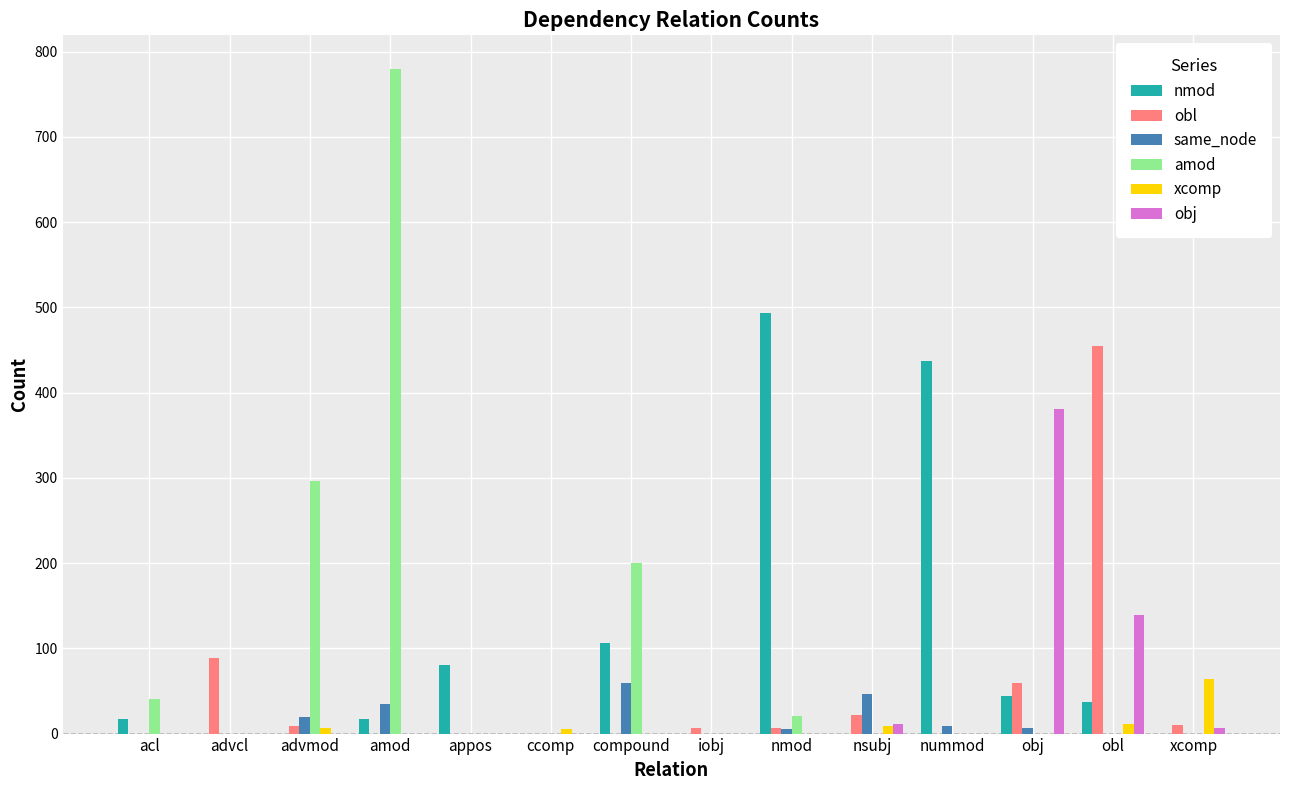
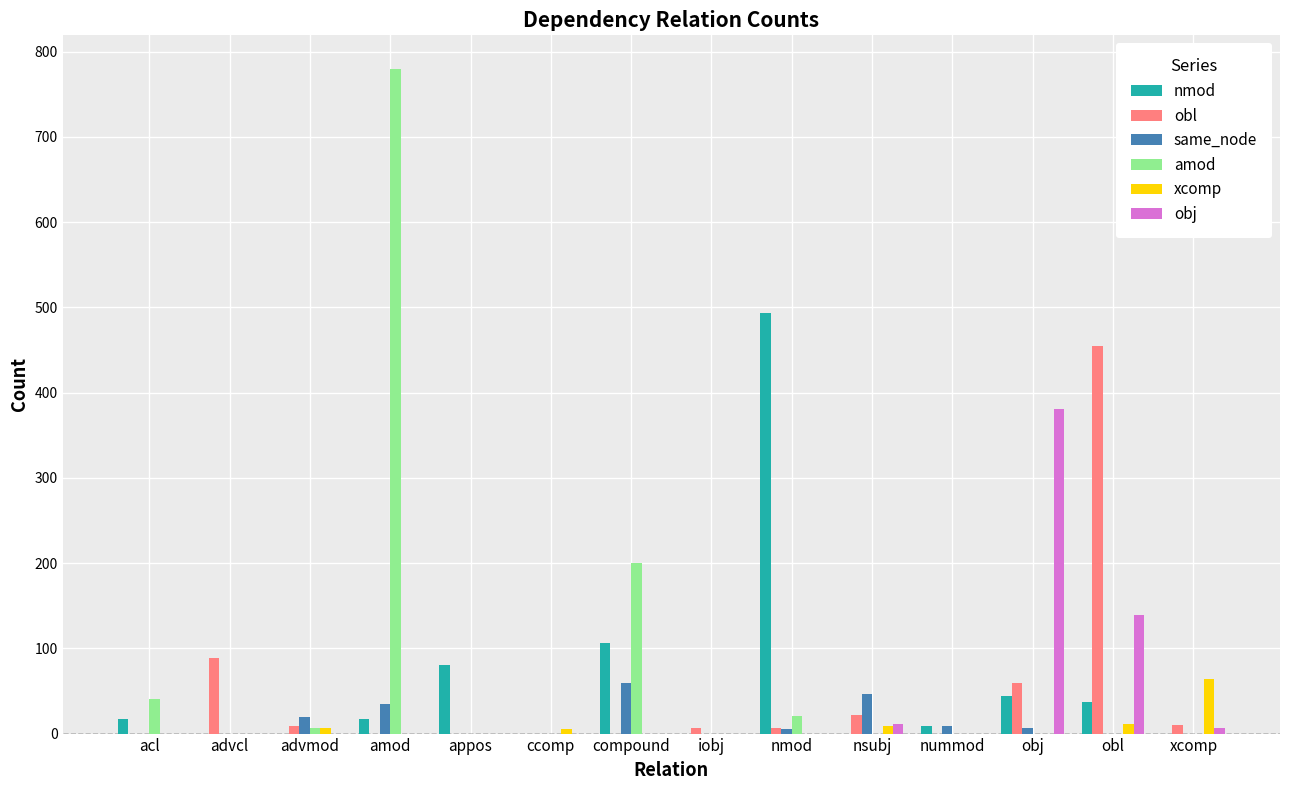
amod, advmod: 300 -> 10
nmod, nummod: 440 -> 10
